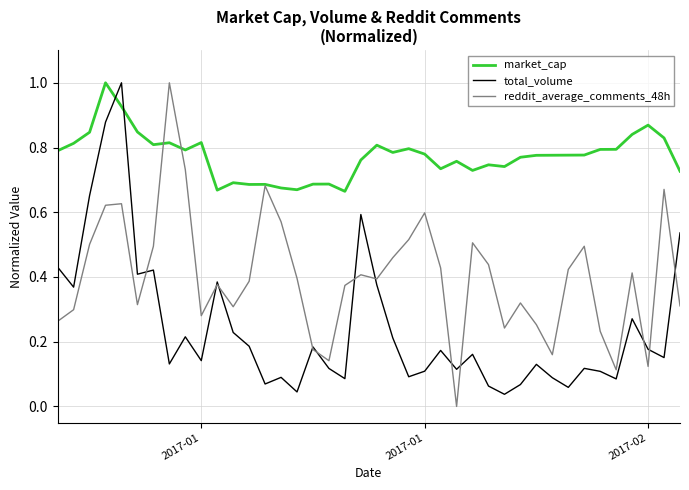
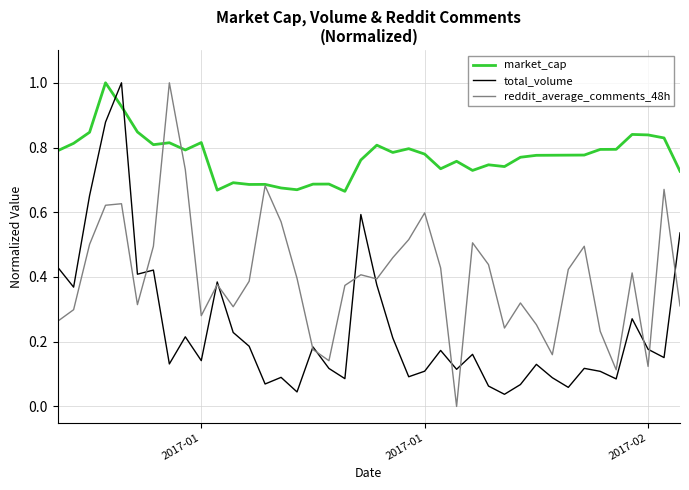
market_cap, 2017-02: 0.87 -> 0.84
